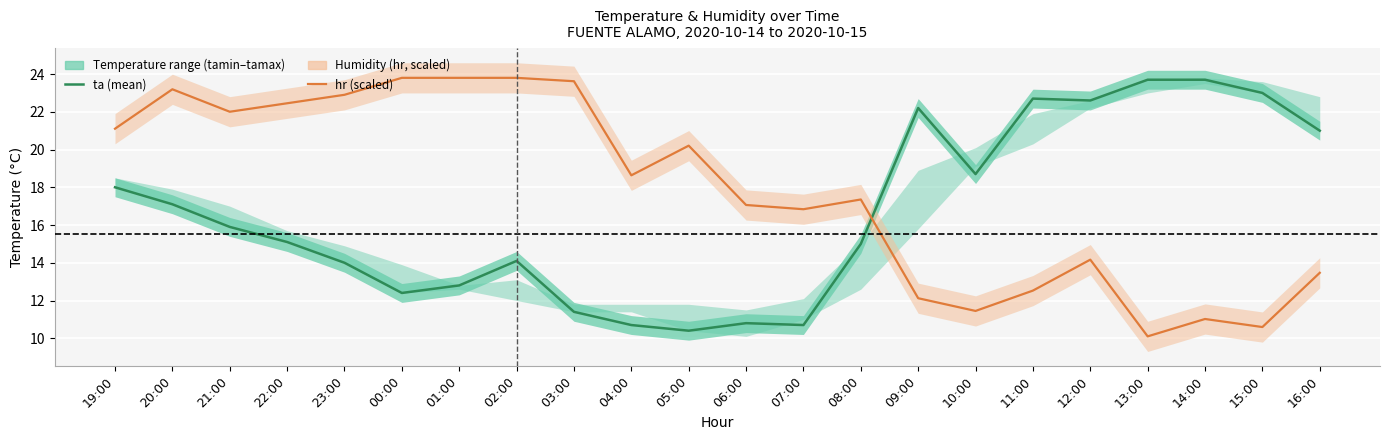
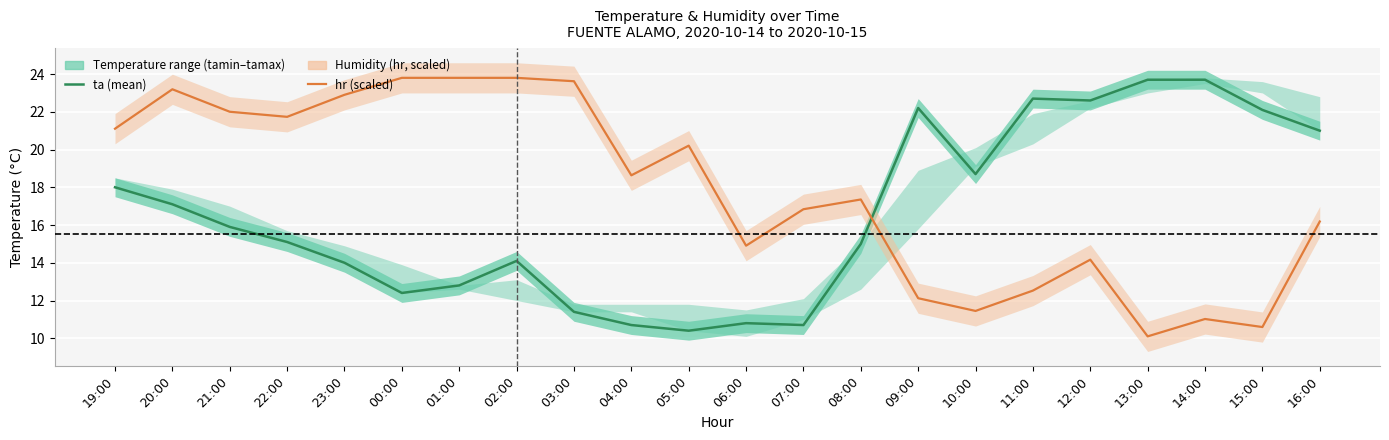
hr (scaled), 22:00: 22.5 -> 21.7
hr (scaled), 06:00: 17.1 -> 14.9
ta (mean), 15:00: 23.0 -> 22.1
hr (scaled), 16:00: 13.5 -> 16.2
